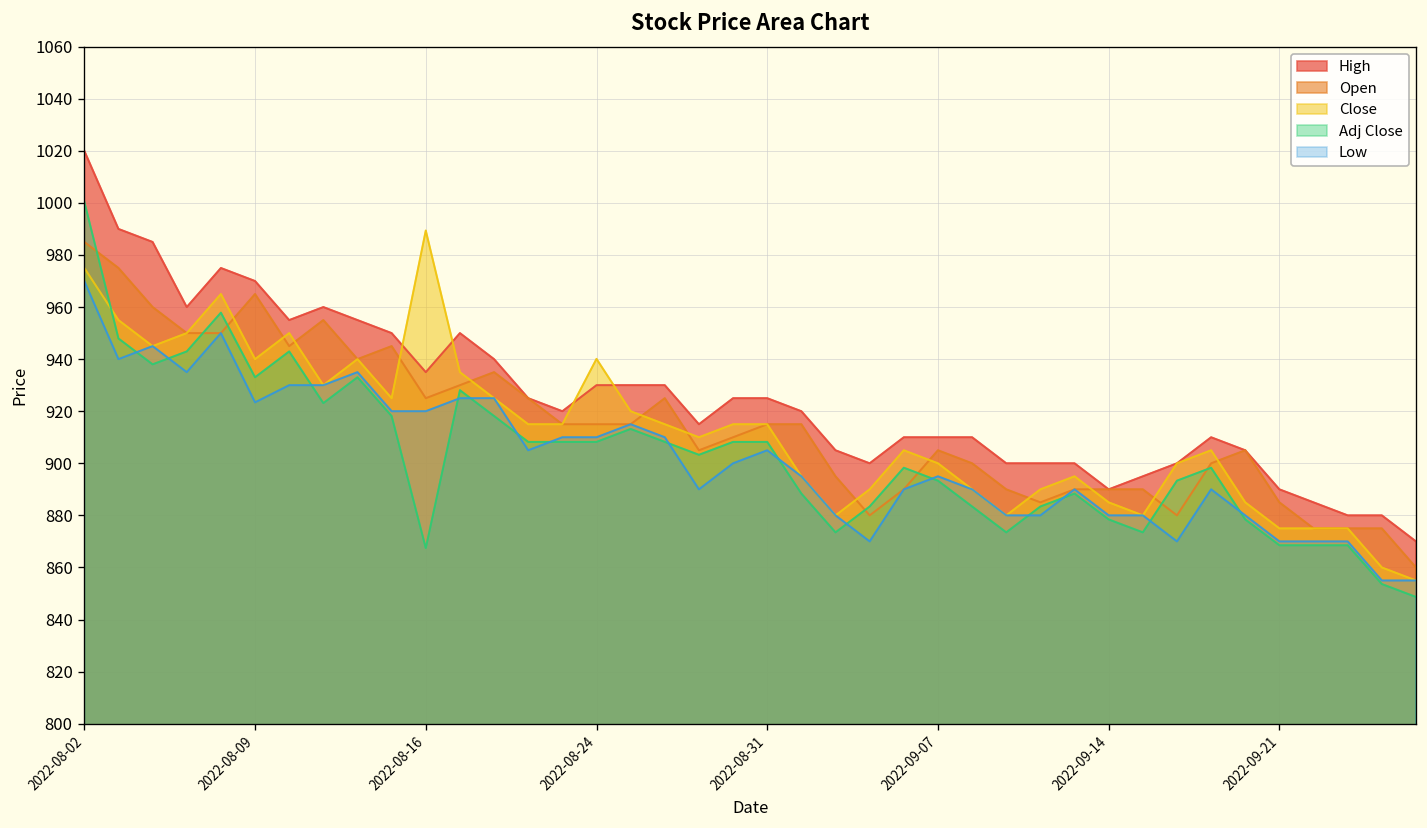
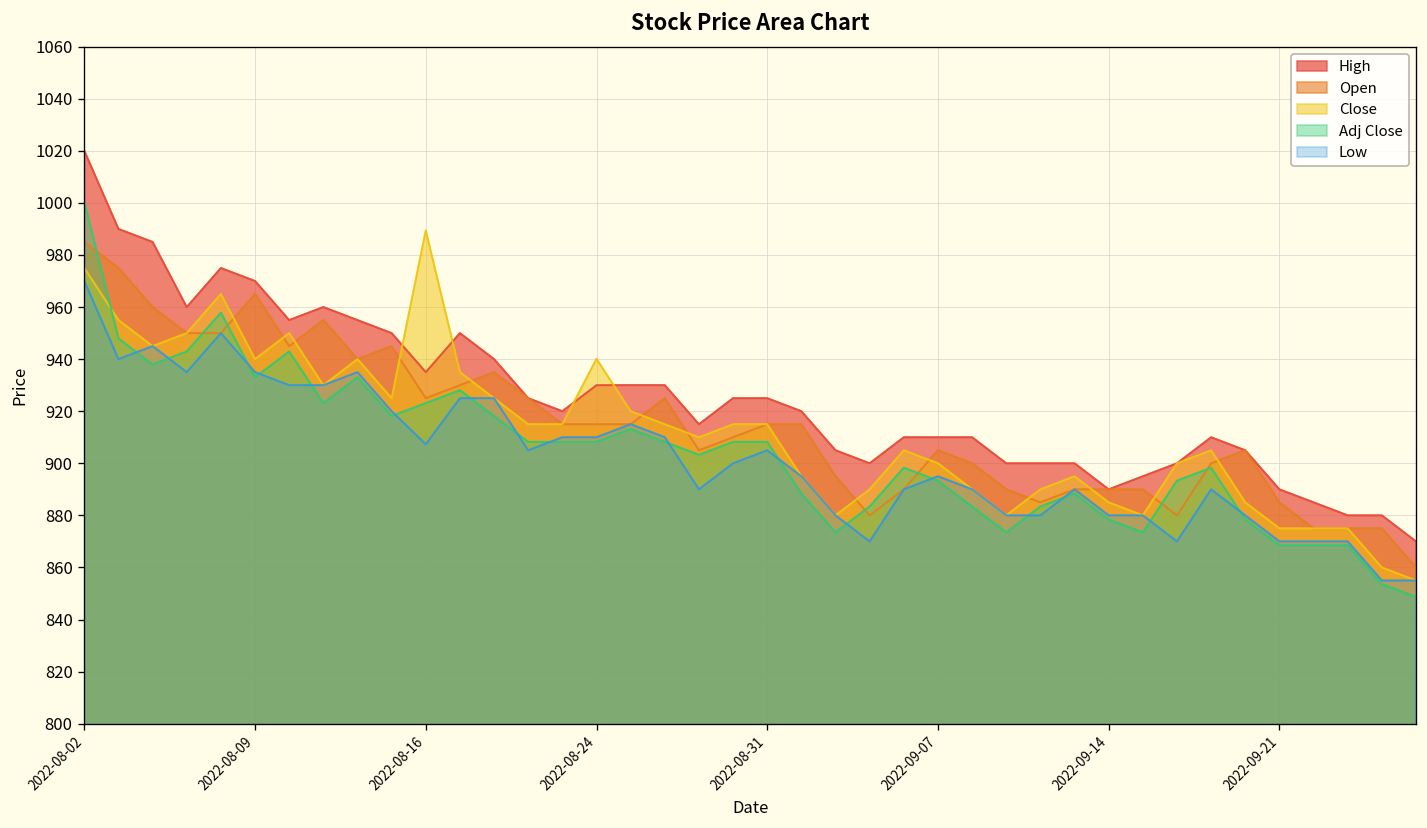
Low, 2022-08-09: 923 -> 935
Adj Close, 2022-08-16: 867 -> 923
Low, 2022-08-16: 920 -> 907
